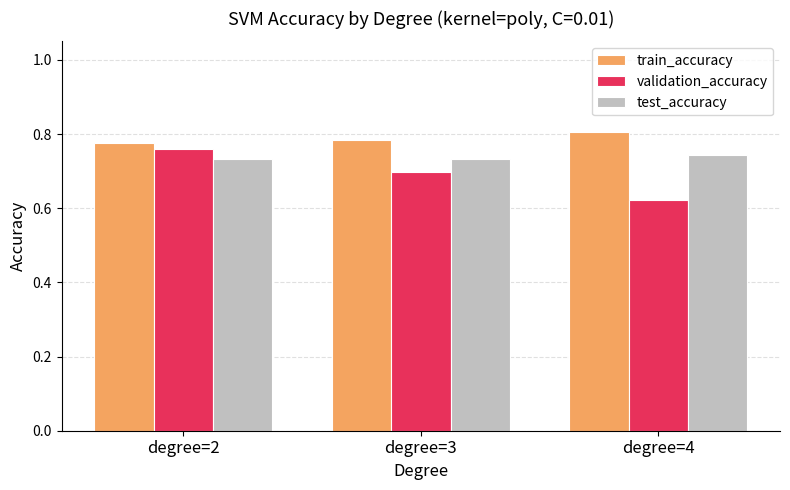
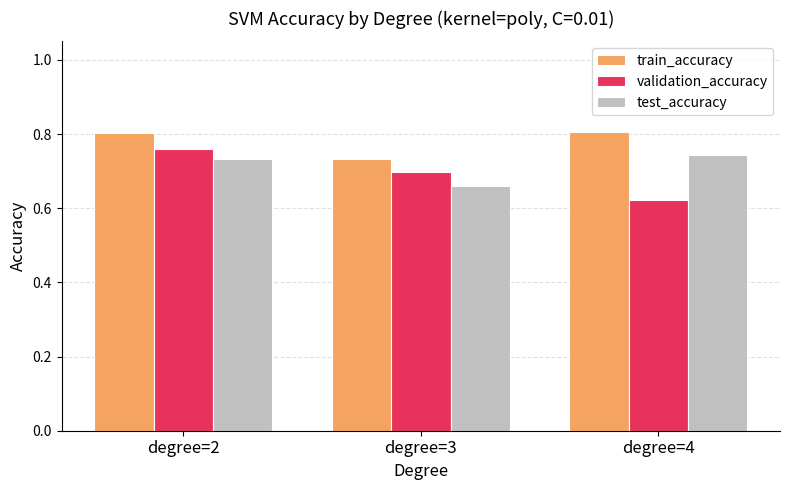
train_accuracy, degree=2: 0.77 -> 0.80
train_accuracy, degree=3: 0.78 -> 0.73
test_accuracy, degree=3: 0.73 -> 0.66
